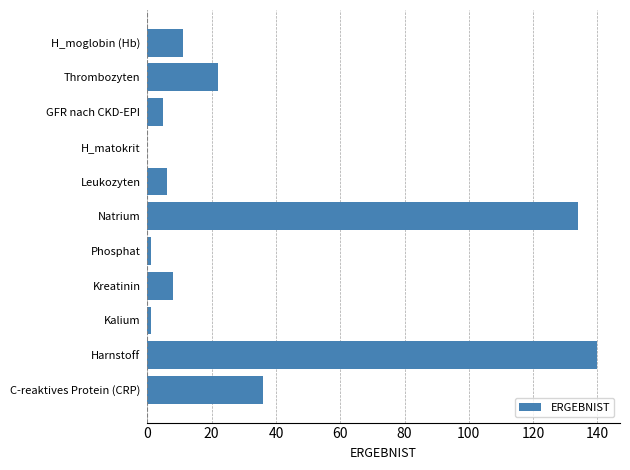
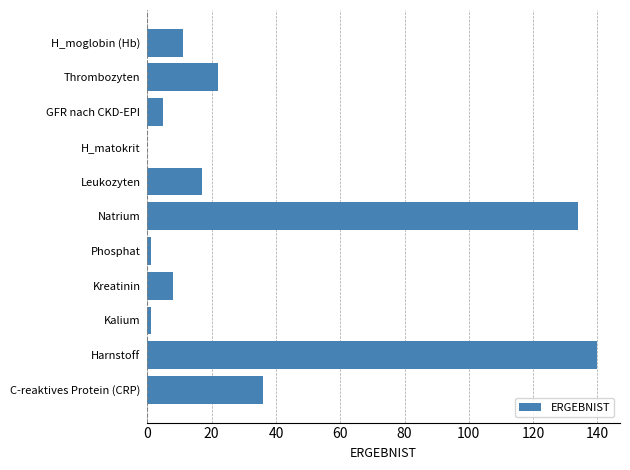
Leukozyten: 6 -> 17
